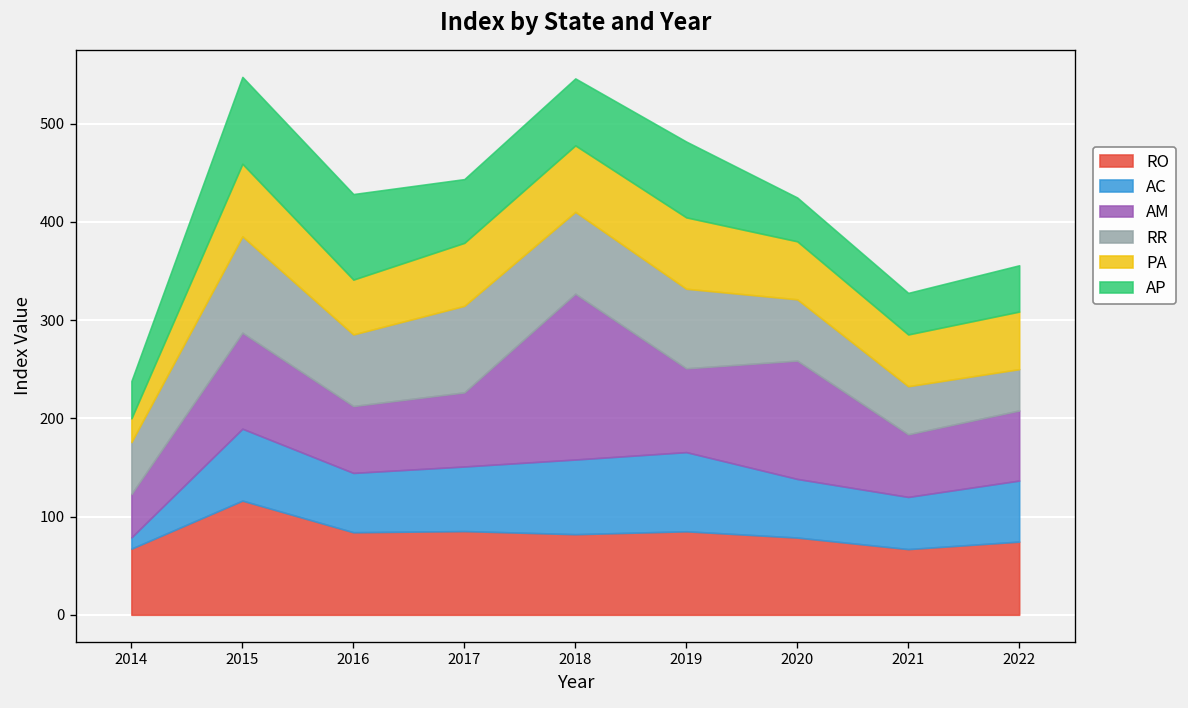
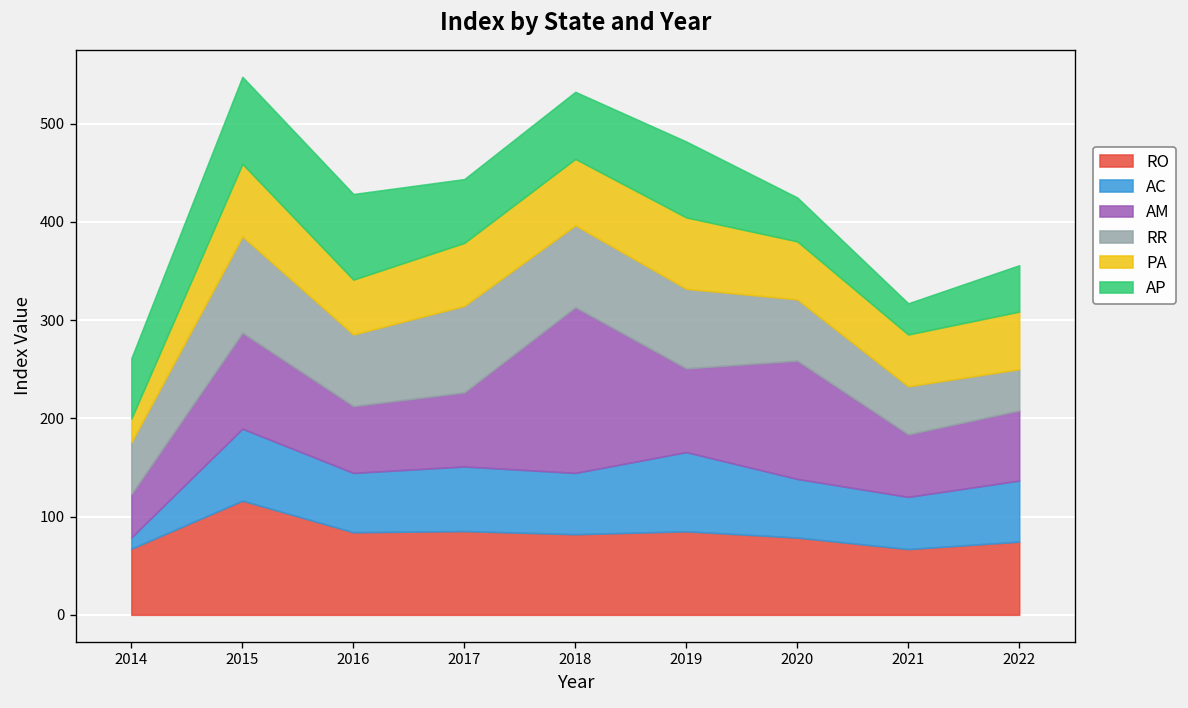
AP, 2014: 40 -> 60
AC, 2018: 80 -> 60
AP, 2021: 40 -> 30
